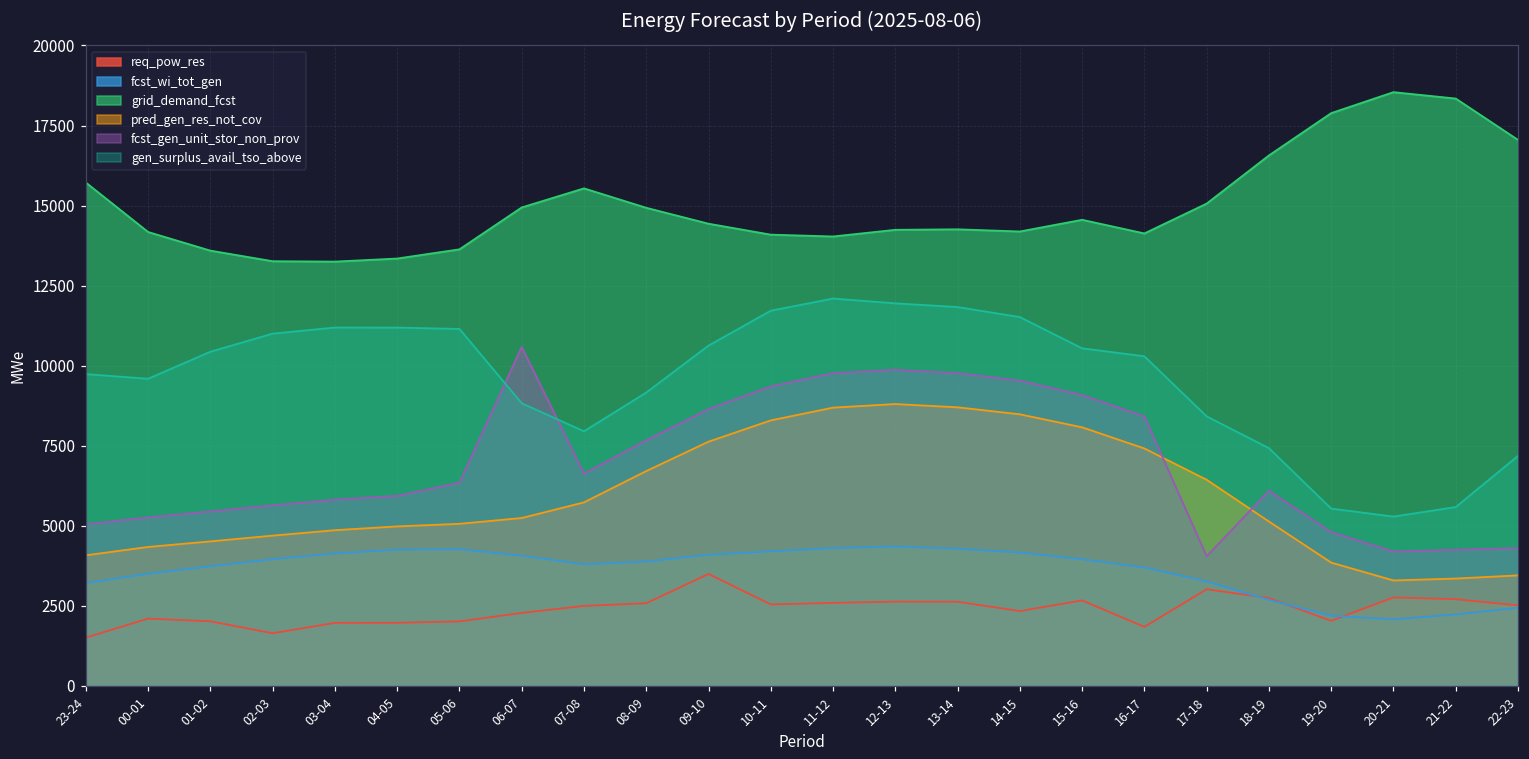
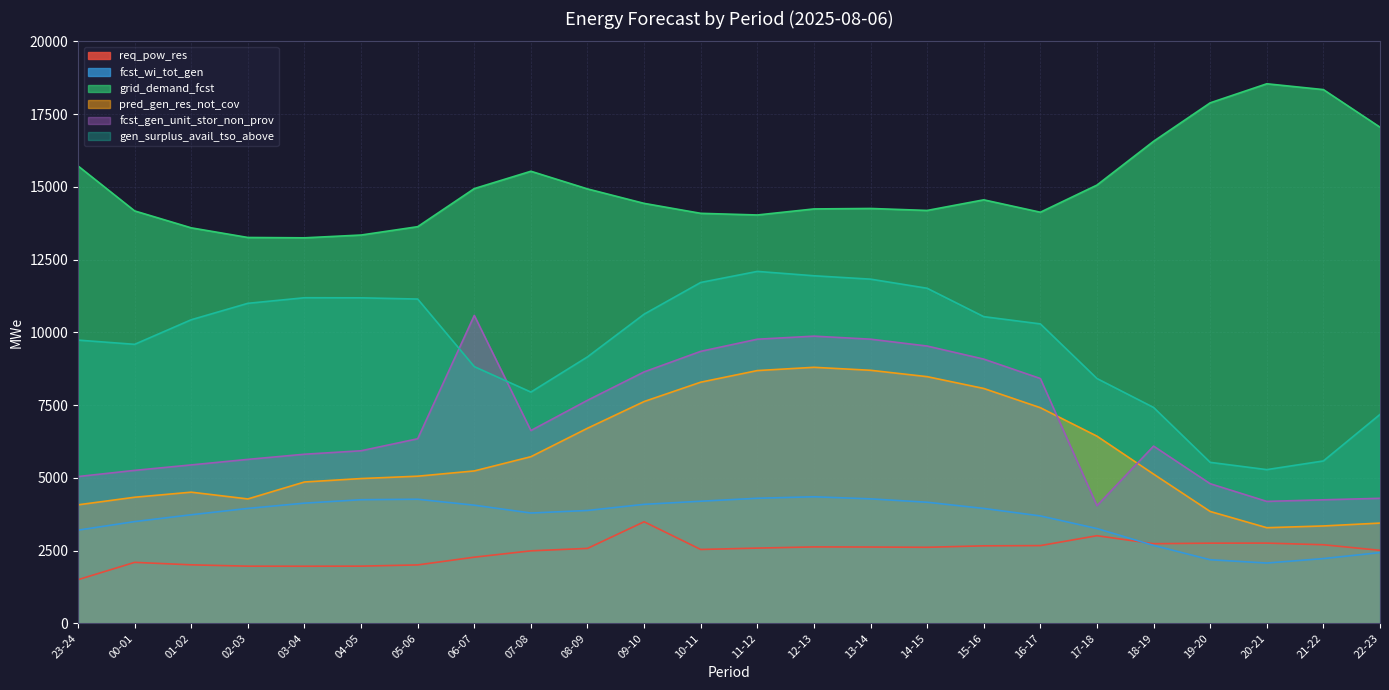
req_pow_res, 02-03: 1600 -> 2000
pred_gen_res_not_cov, 02-03: 4700 -> 4300
req_pow_res, 14-15: 2300 -> 2600
req_pow_res, 16-17: 1800 -> 2700
req_pow_res, 19-20: 2000 -> 2800
